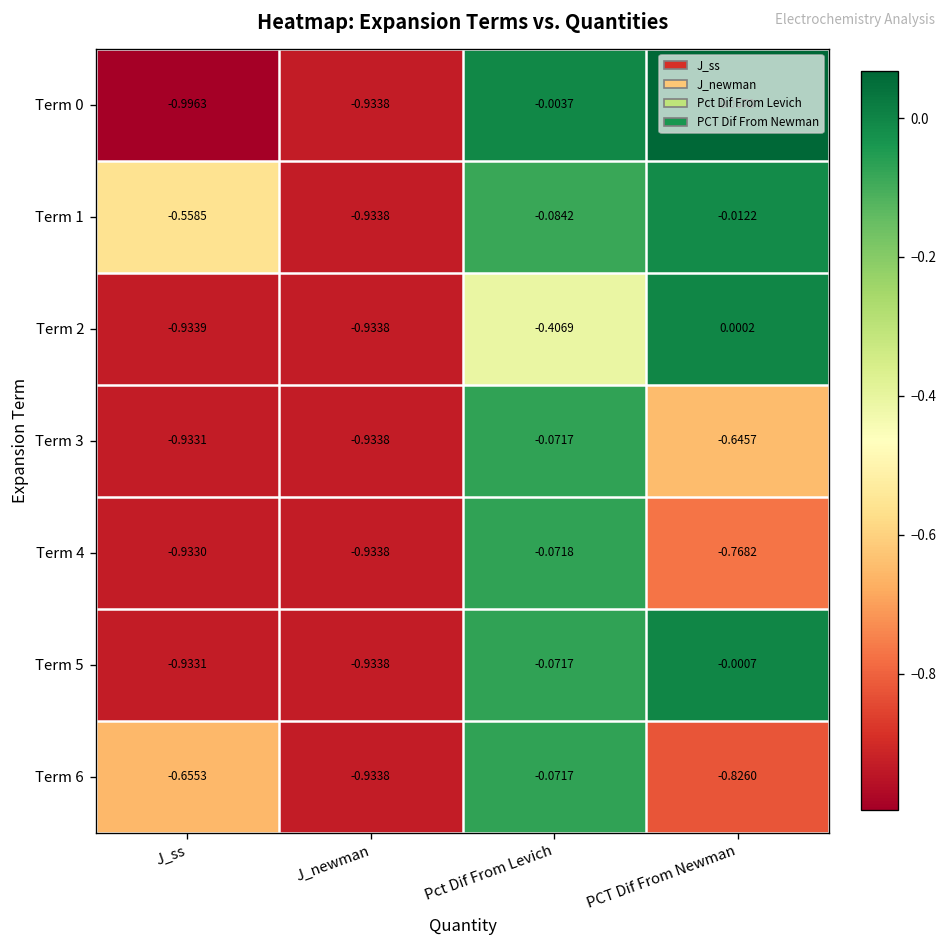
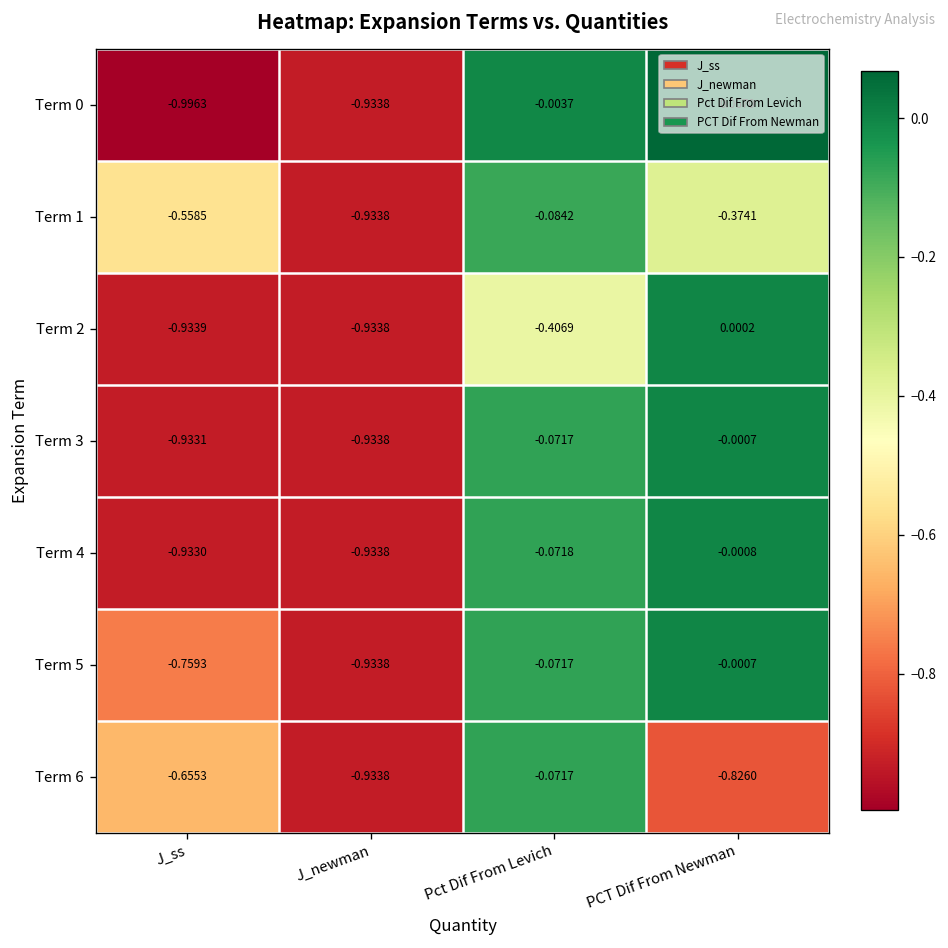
Term 1, PCT Dif From Newman: -0.0122 -> -0.3741
Term 3, PCT Dif From Newman: -0.6457 -> -0.0007
Term 4, PCT Dif From Newman: -0.7682 -> -0.0008
Term 5, J_ss: -0.9331 -> -0.7593
